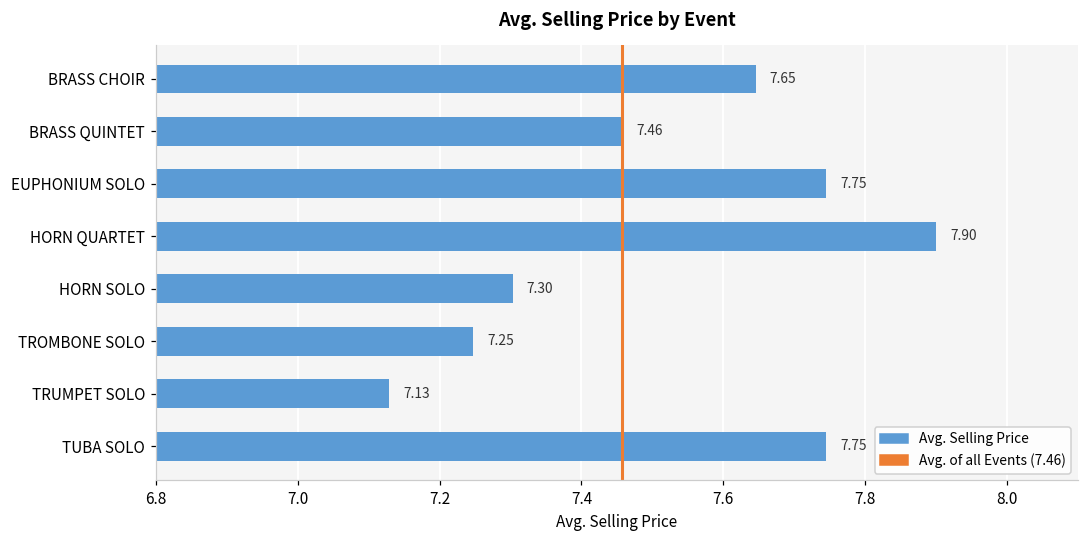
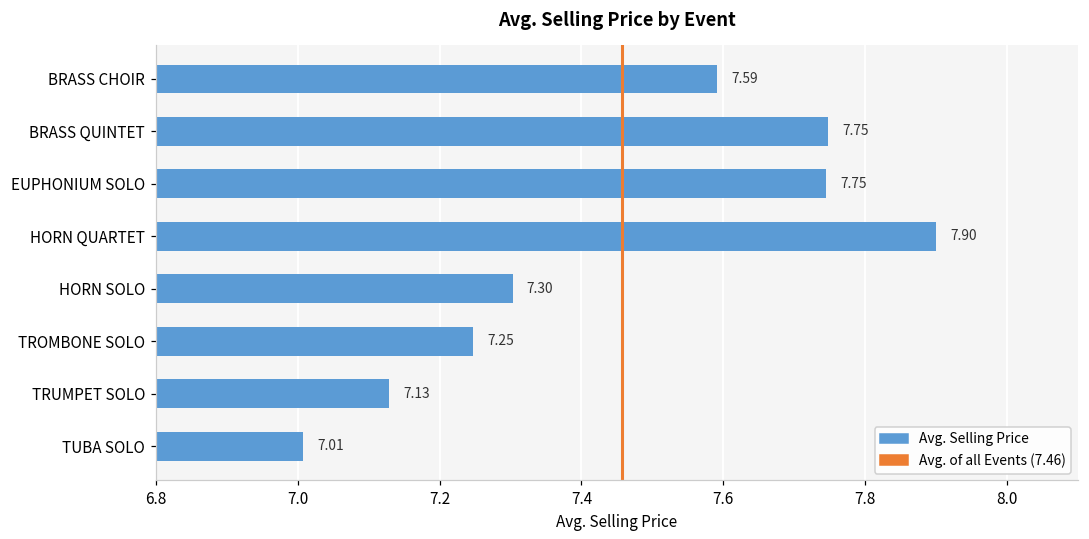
BRASS CHOIR: 7.65 -> 7.59
BRASS QUINTET: 7.46 -> 7.75
TUBA SOLO: 7.75 -> 7.01
